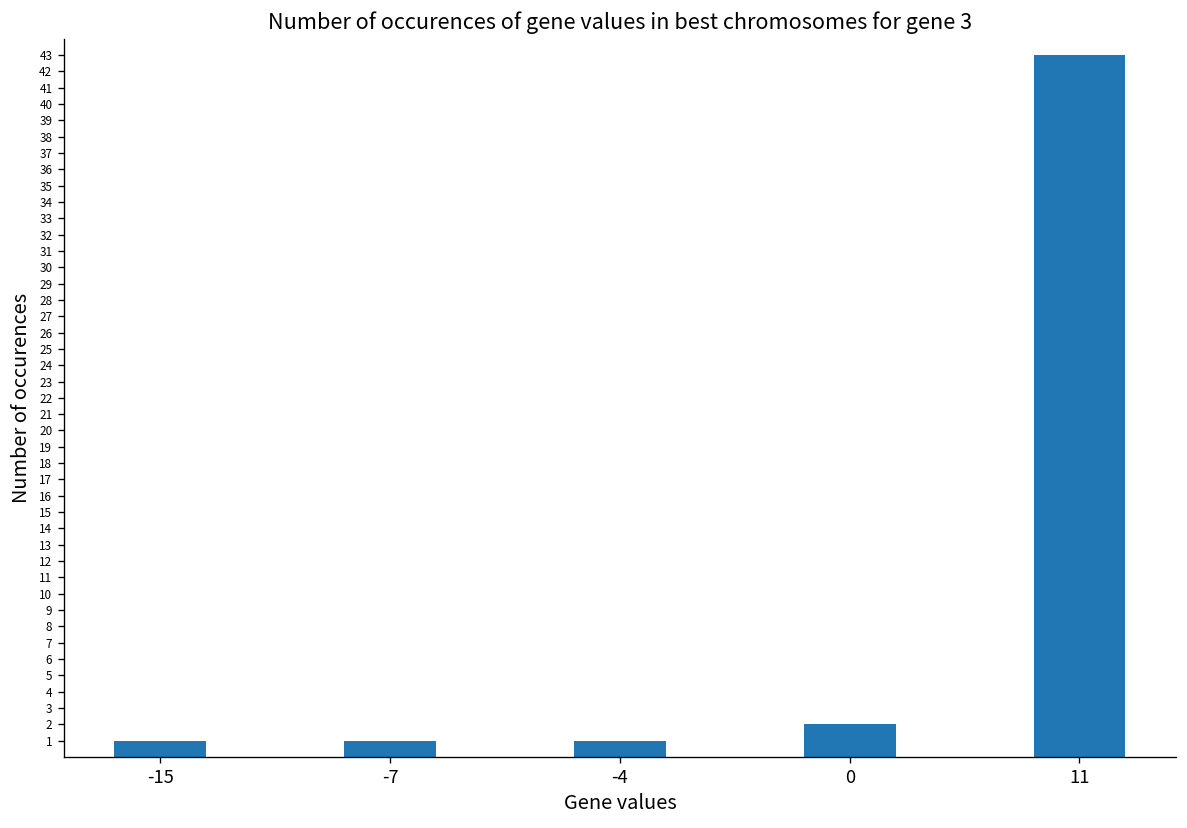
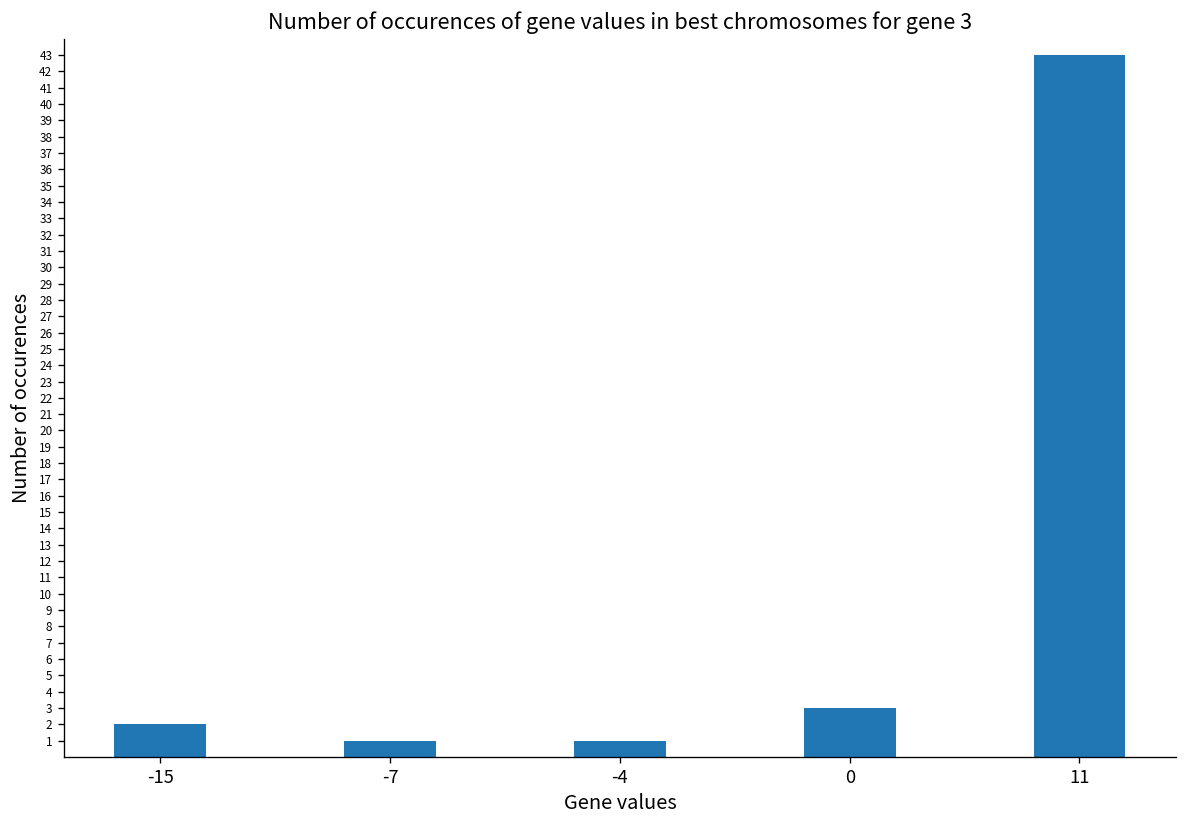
-15: 1 -> 2
0: 2 -> 3
